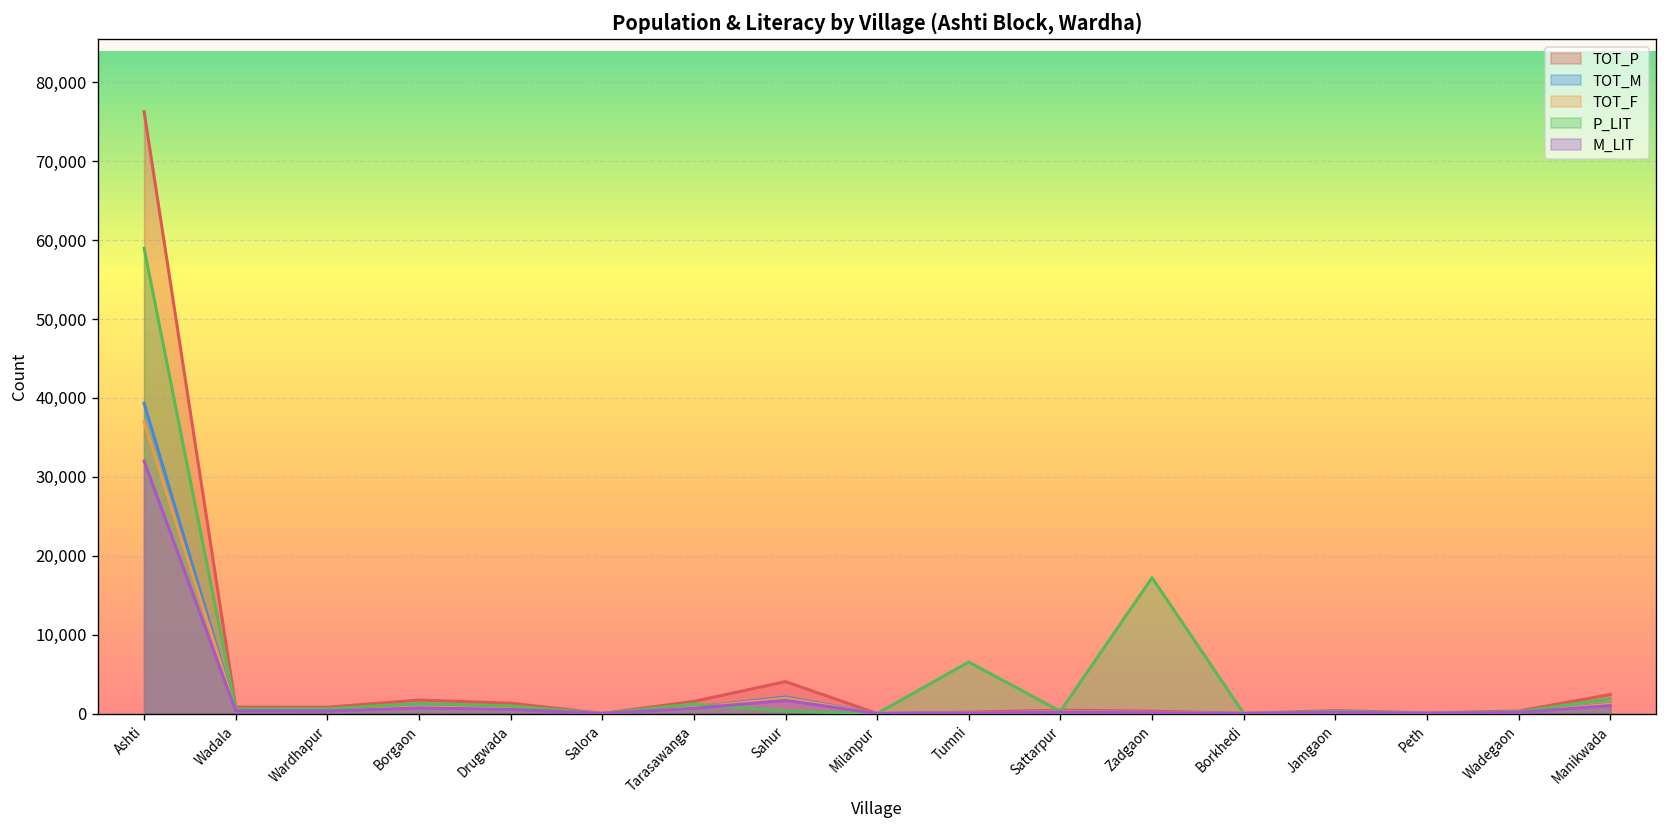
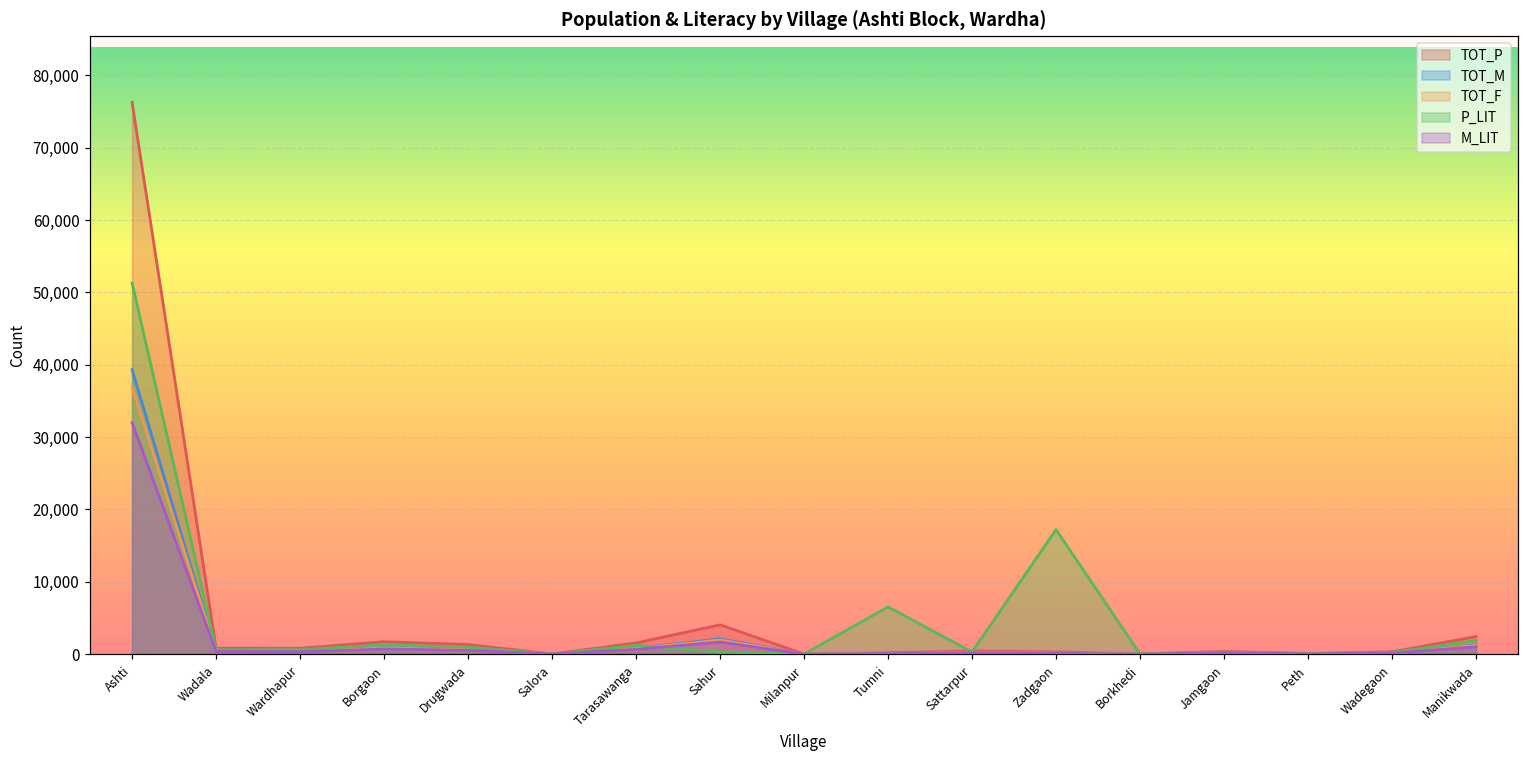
P_LIT, Ashti: 59,000 -> 51,000
